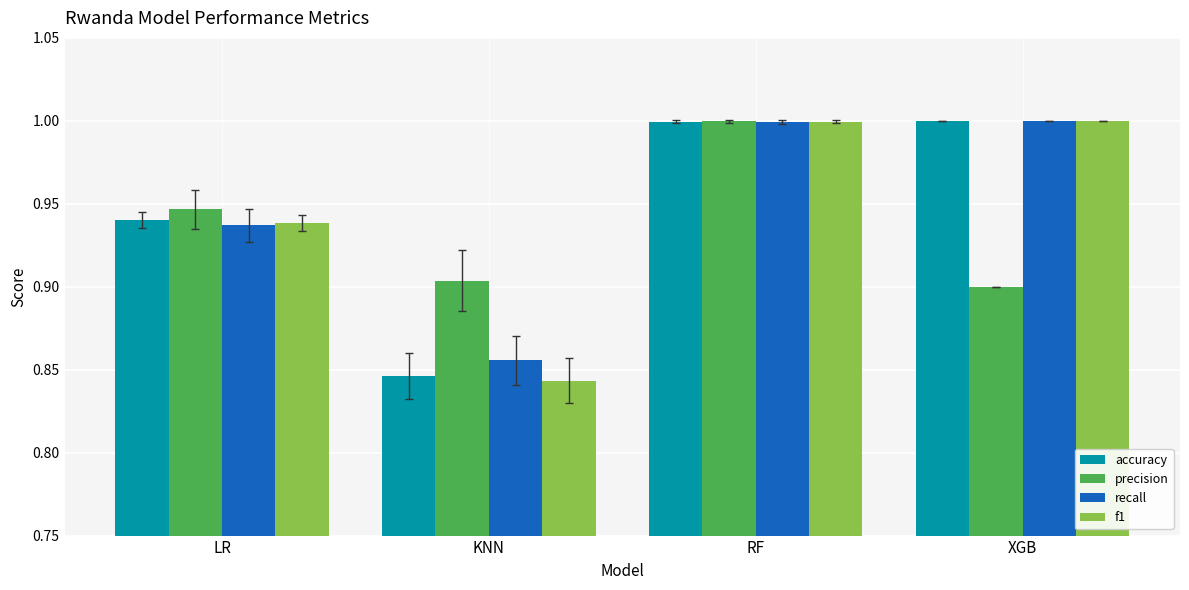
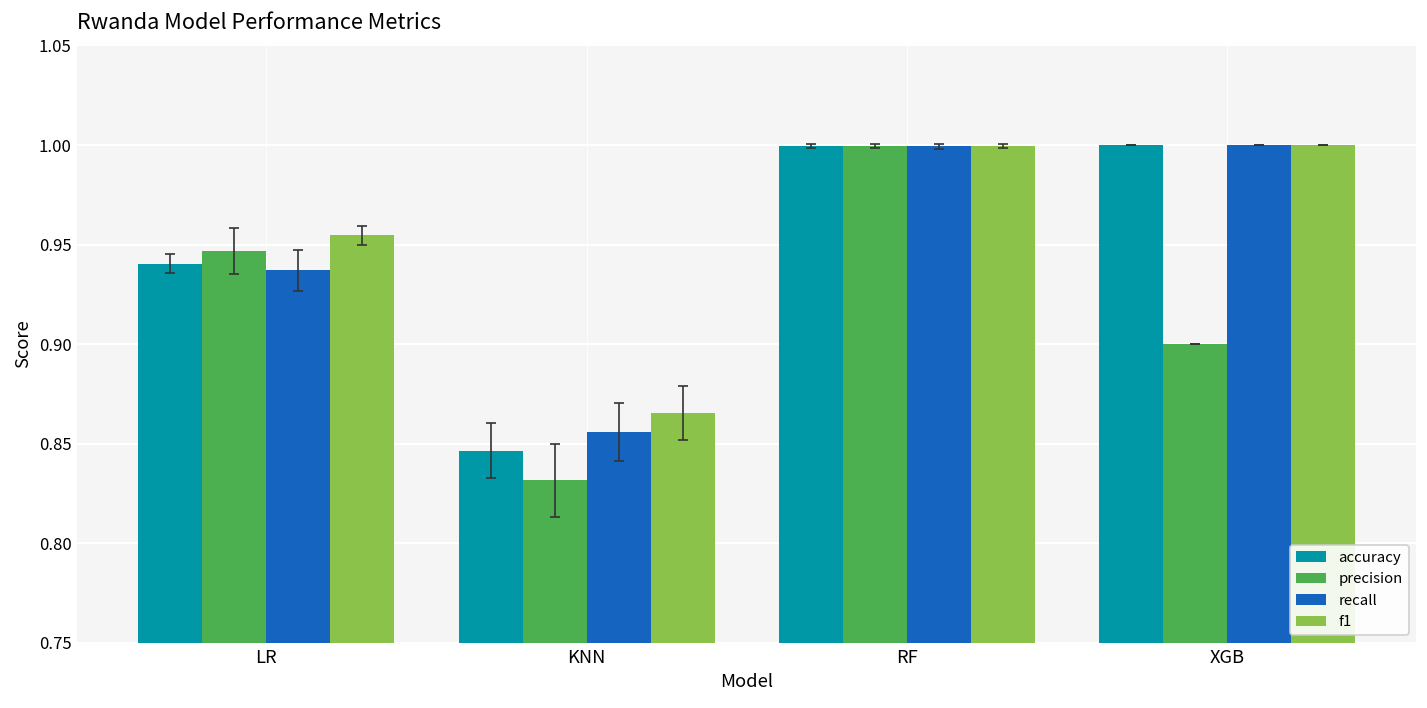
f1, LR: 0.938 -> 0.955
precision, KNN: 0.904 -> 0.832
f1, KNN: 0.843 -> 0.865
